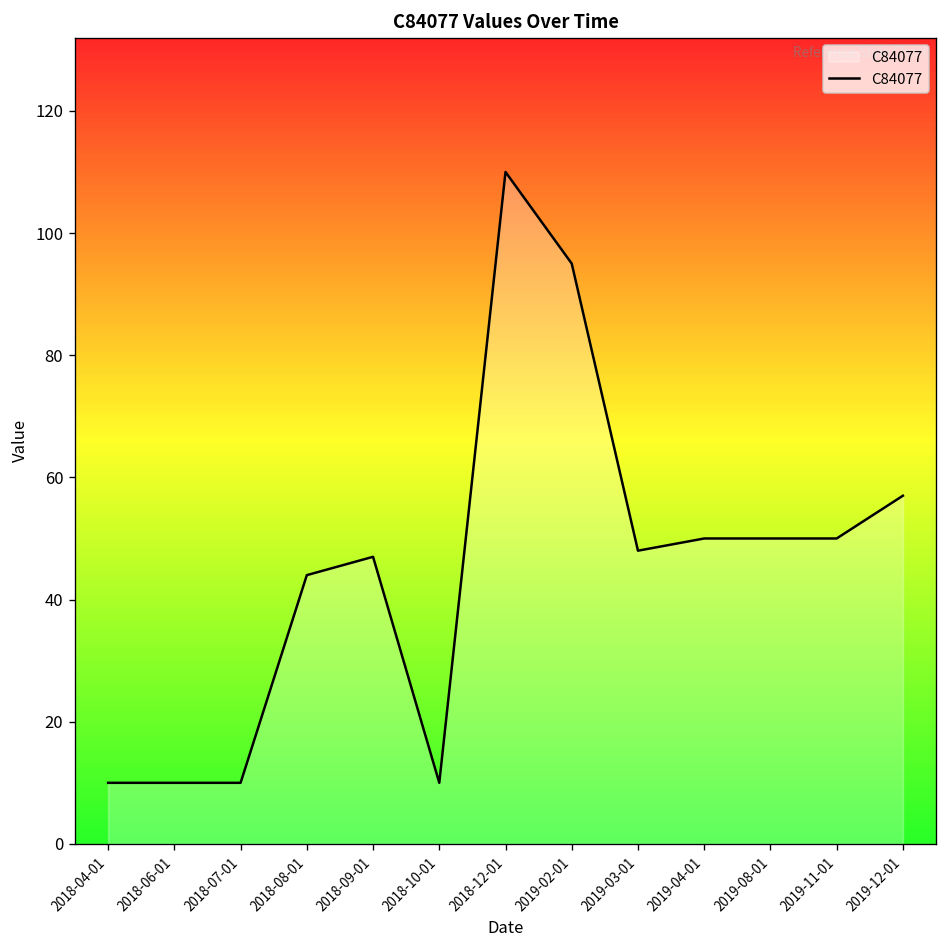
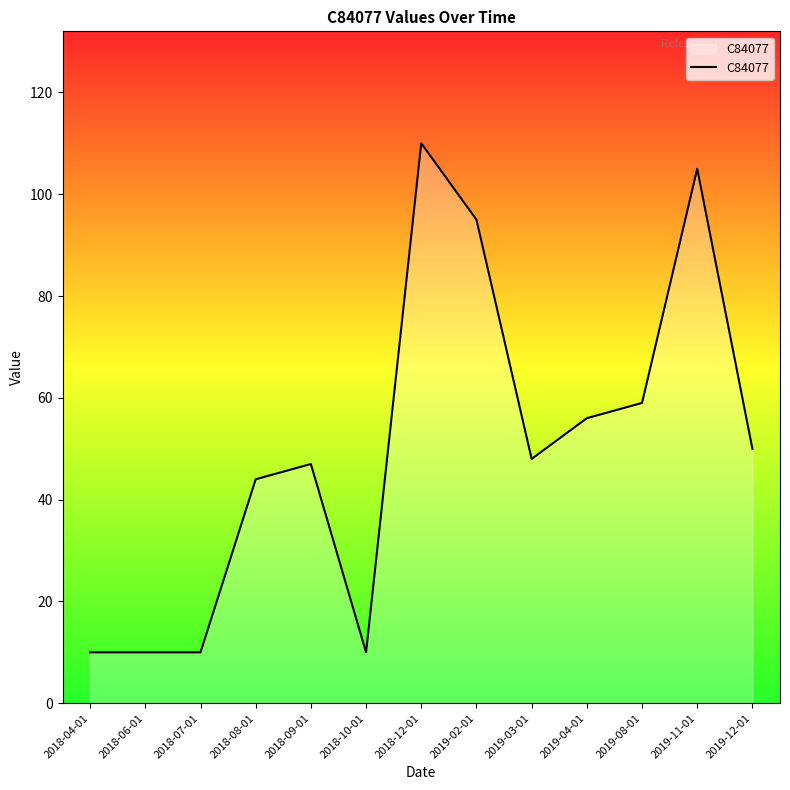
2019-04-01: 50 -> 56
2019-08-01: 50 -> 59
2019-11-01: 50 -> 105
2019-12-01: 57 -> 50
